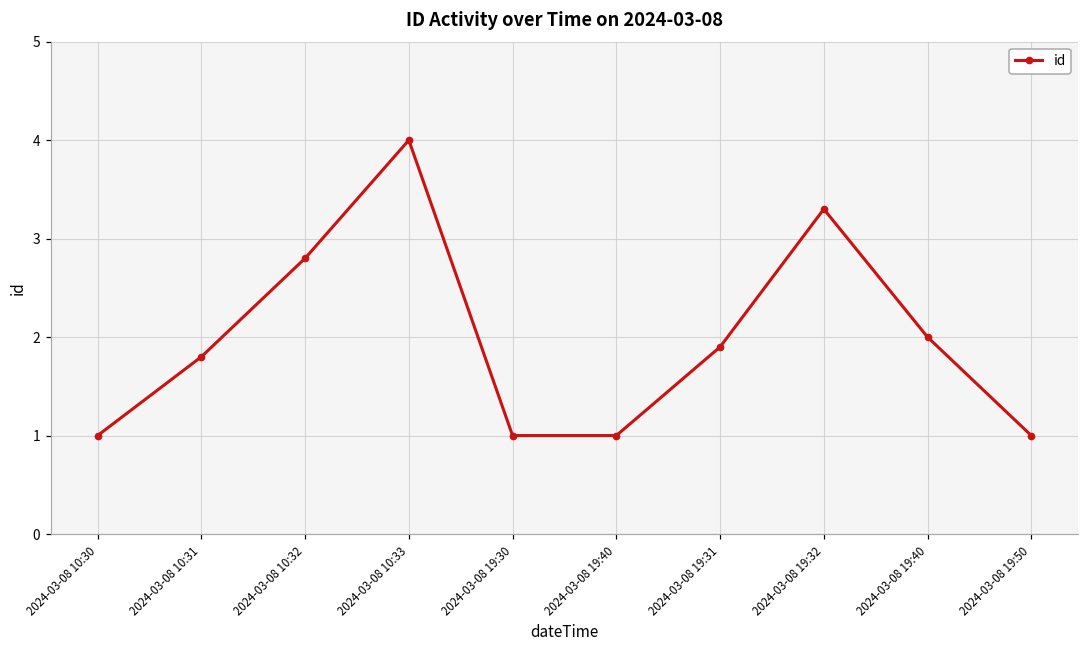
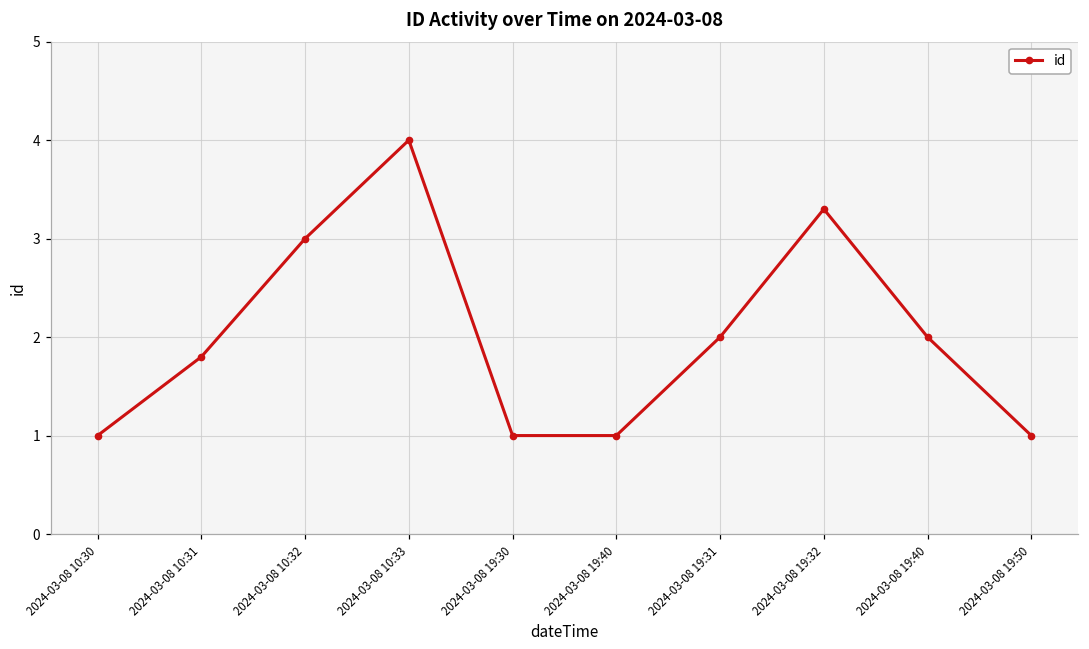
2024-03-08 10:32: 2.8 -> 3.0
2024-03-08 19:31: 1.9 -> 2.0
